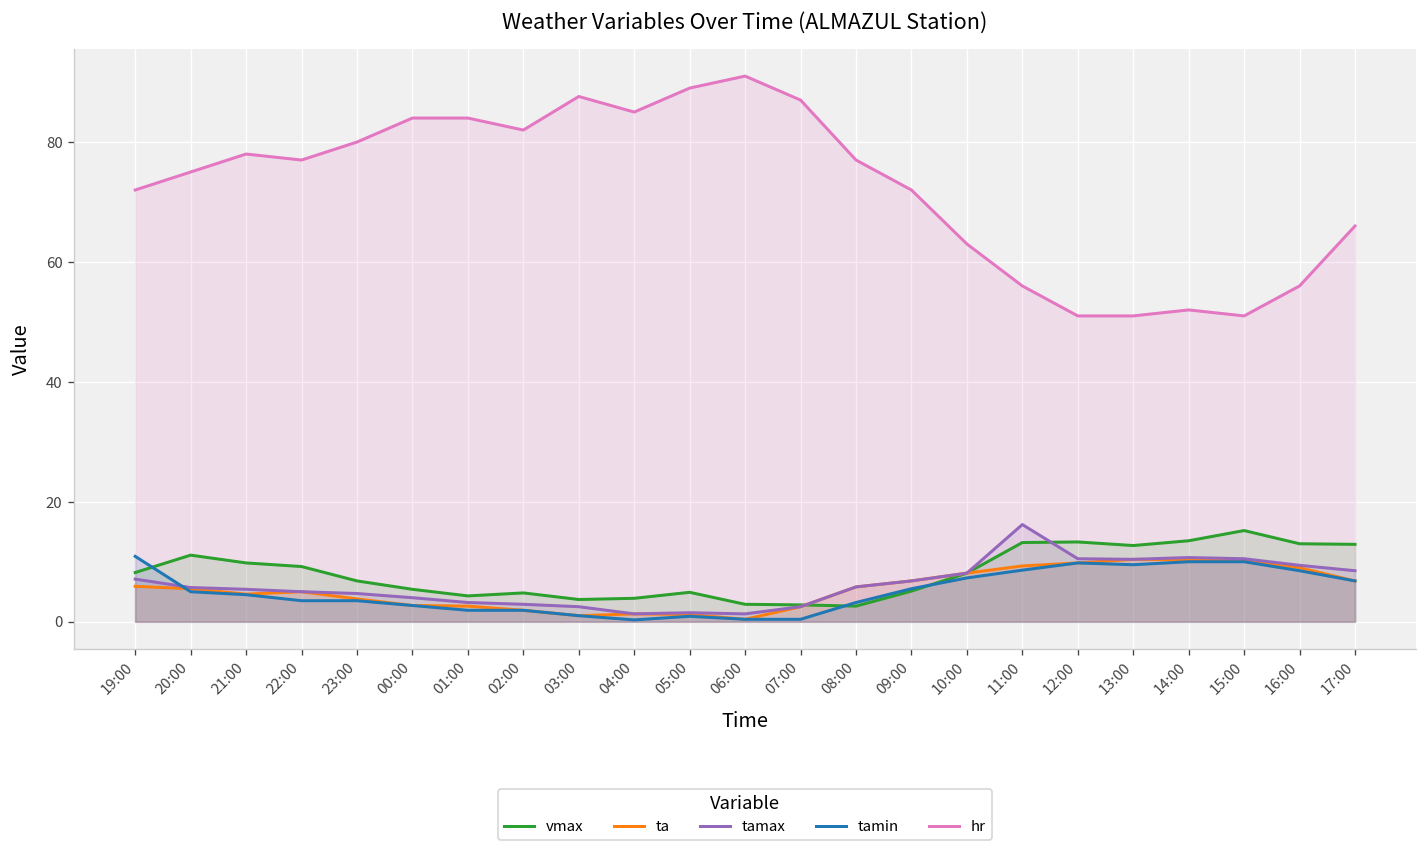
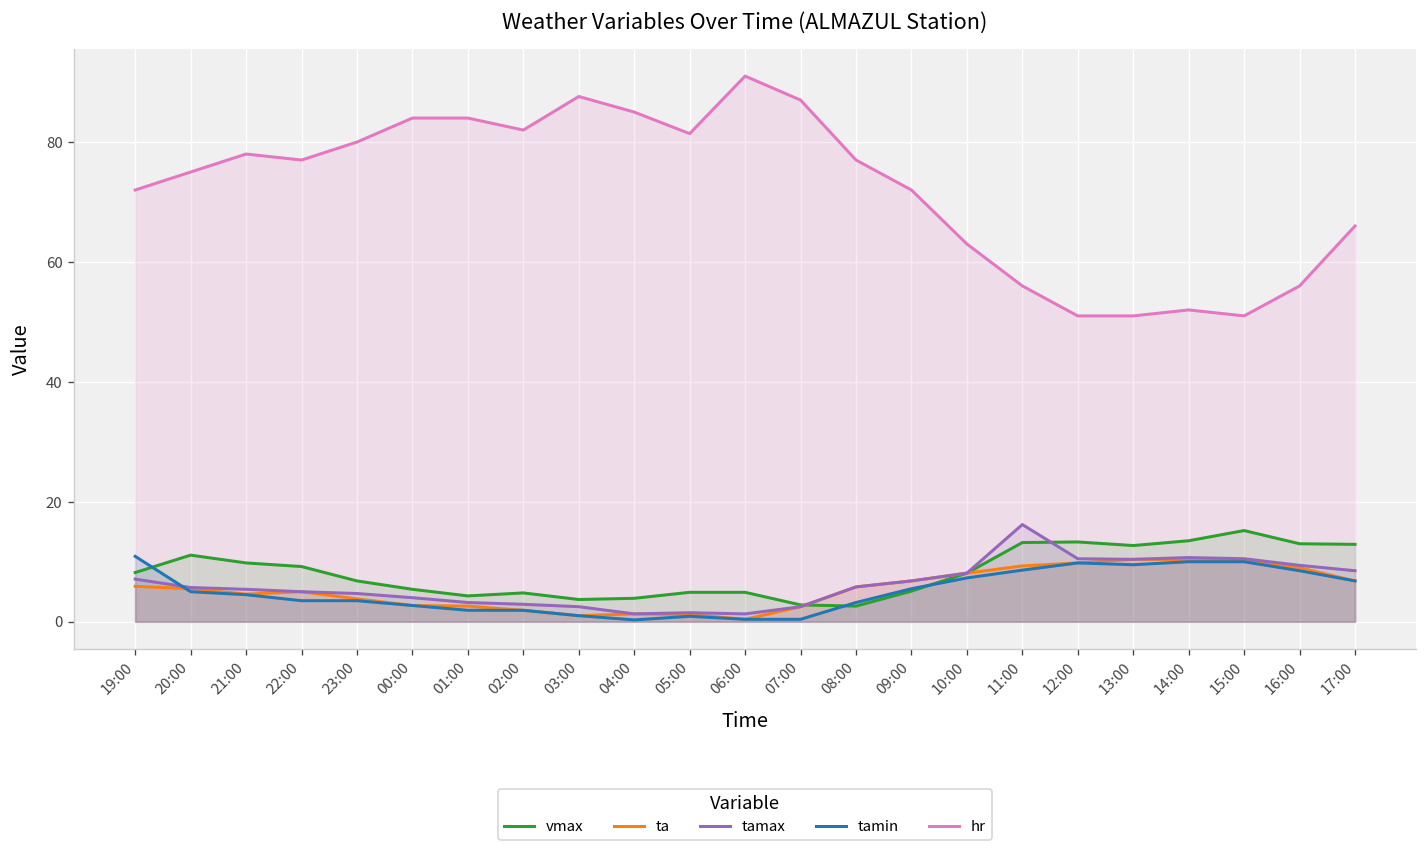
hr, 05:00: 89 -> 81
vmax, 06:00: 3 -> 5
